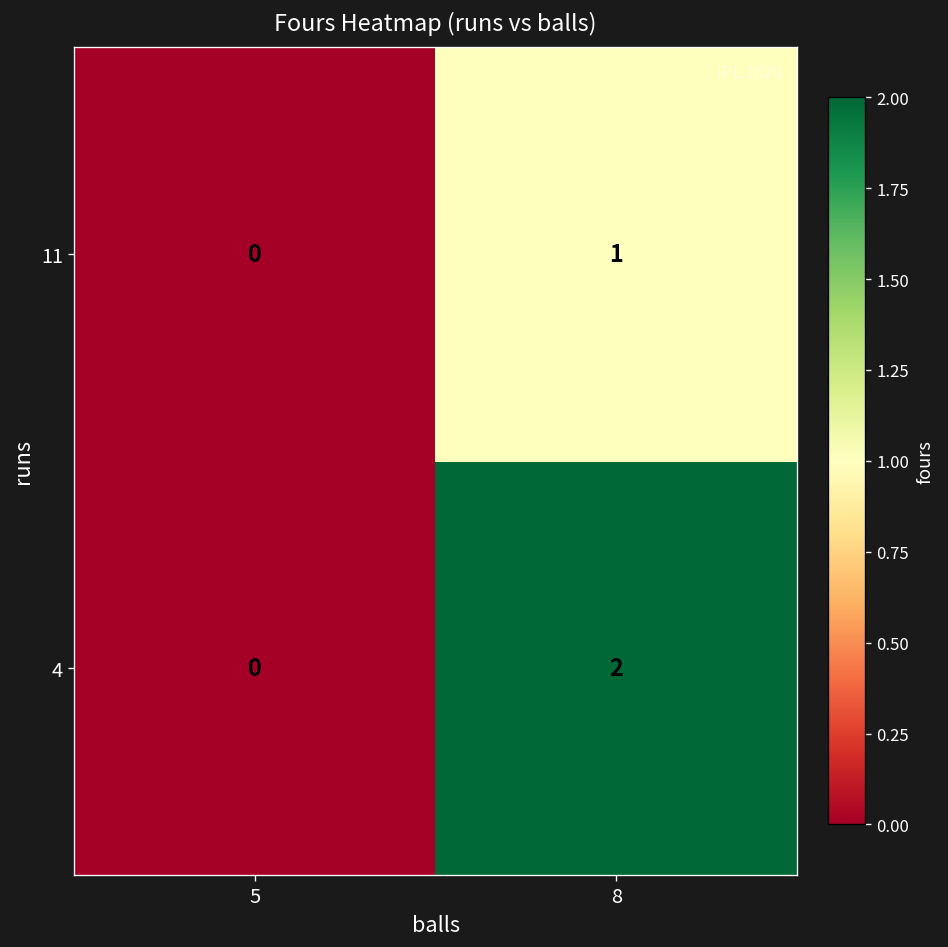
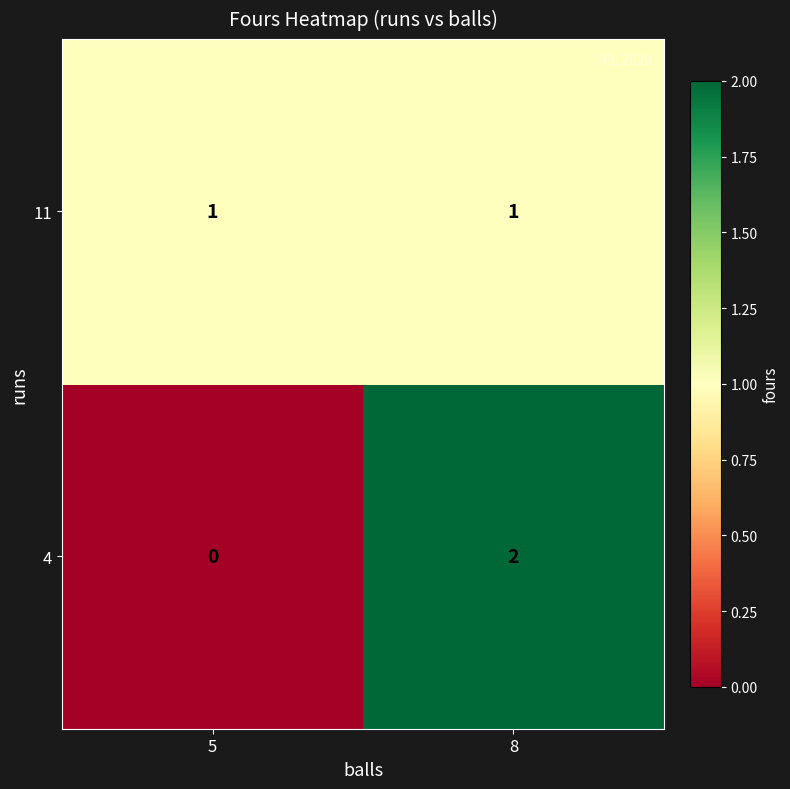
11, 5: 0 -> 1
